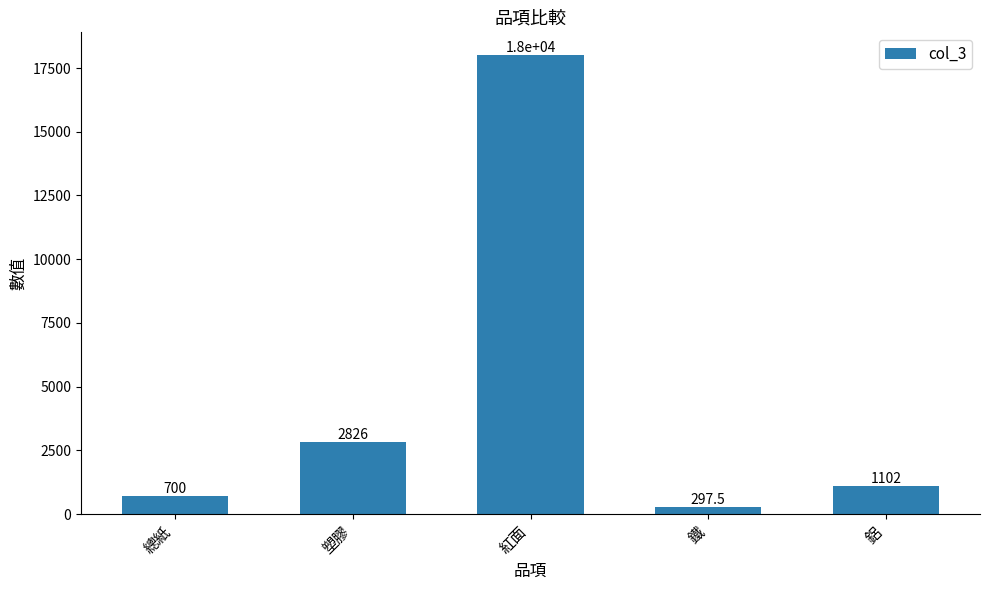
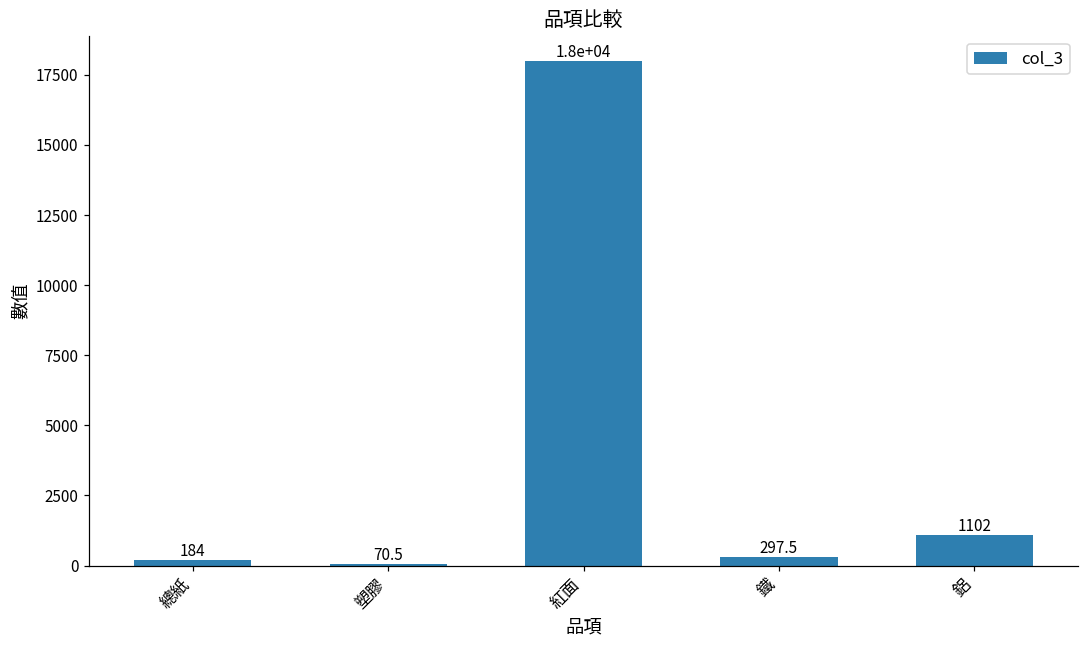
總紙: 700 -> 184
塑膠: 2826 -> 70.5
